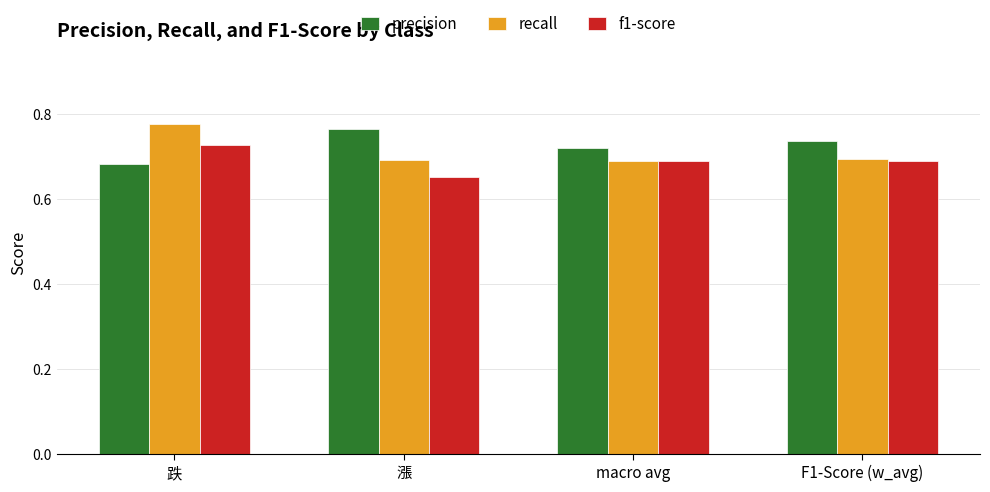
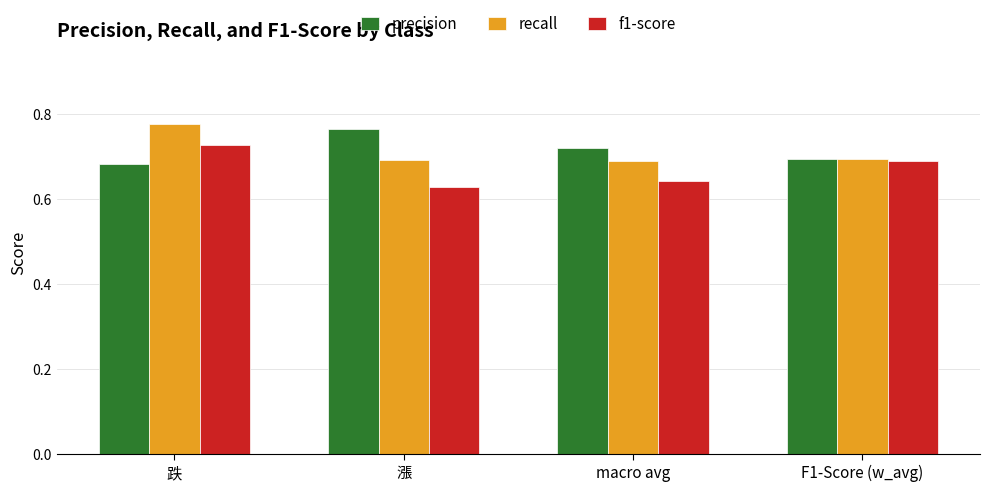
f1-score, 漲: 0.65 -> 0.63
f1-score, macro avg: 0.69 -> 0.64
precision, F1-Score (w_avg): 0.74 -> 0.70
